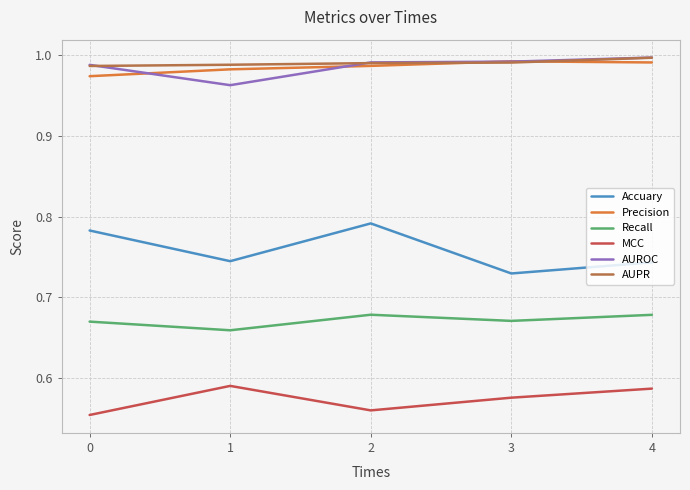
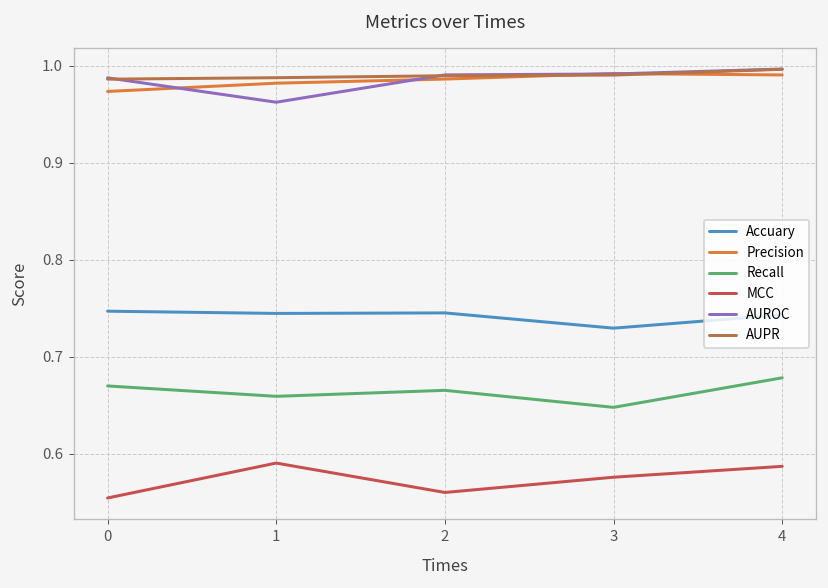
Accuary, 0: 0.78 -> 0.75
Accuary, 2: 0.79 -> 0.75
Recall, 2: 0.68 -> 0.67
Recall, 3: 0.67 -> 0.65
